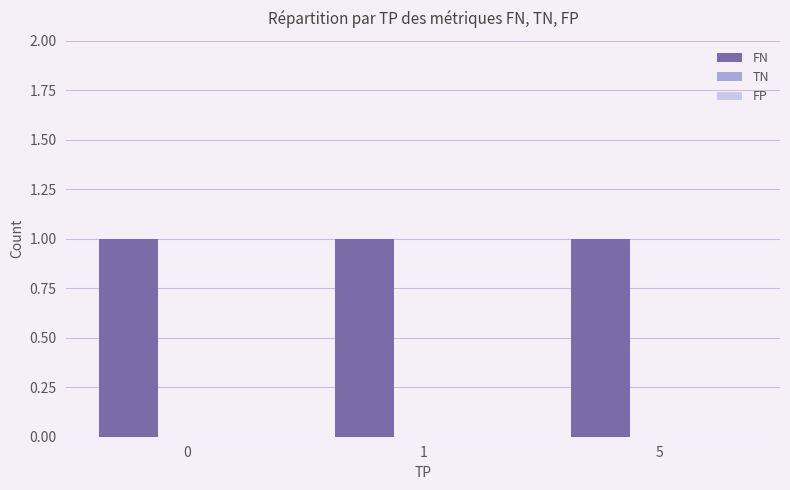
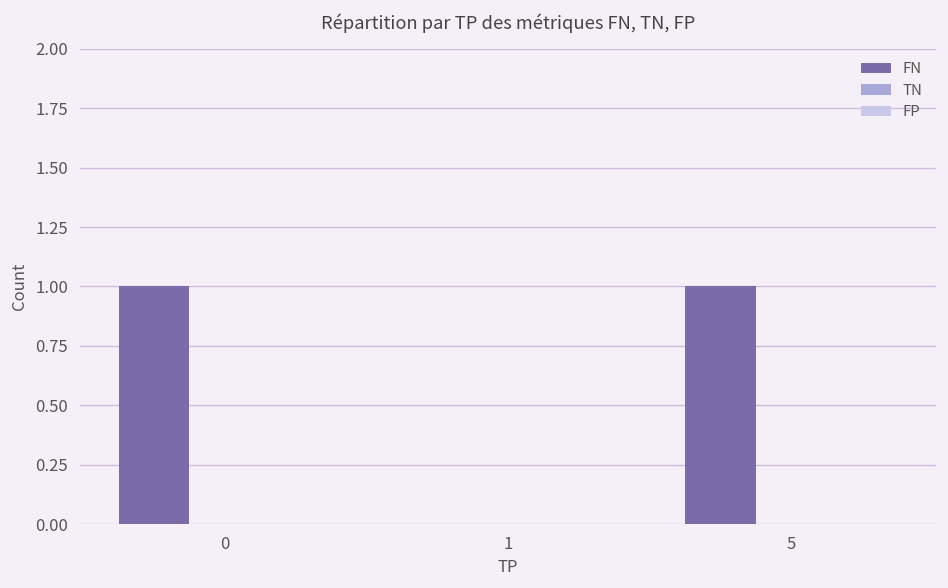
FN, 1: 1 -> 0
